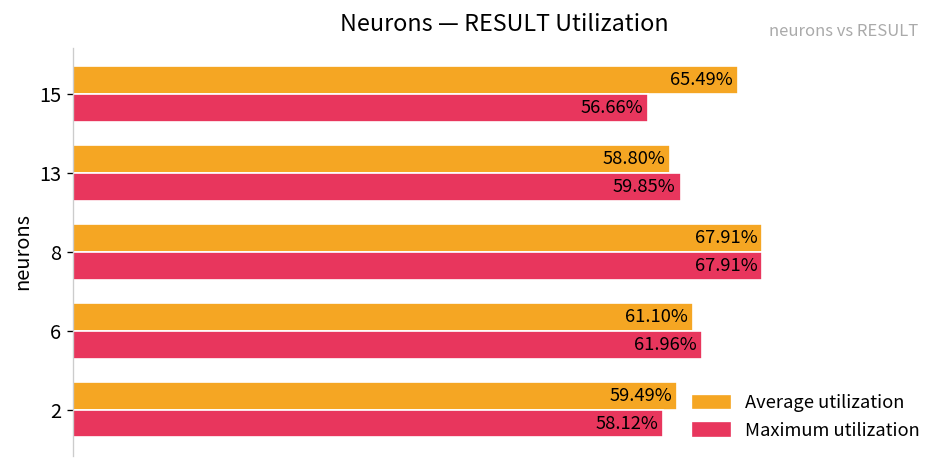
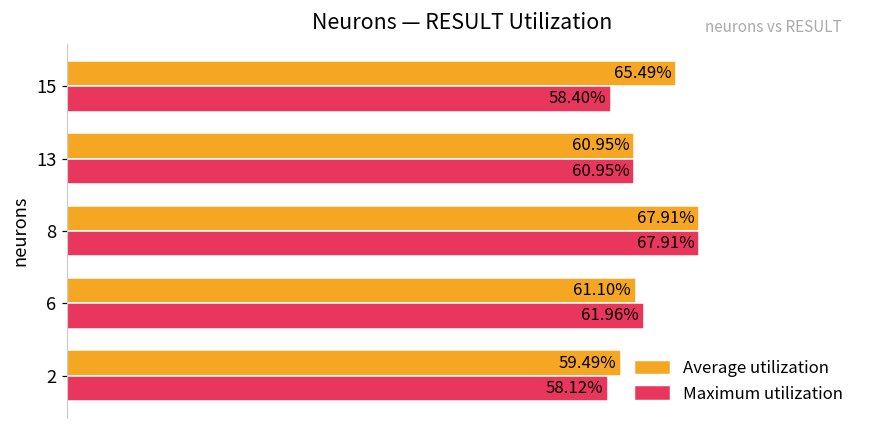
Maximum utilization, 15: 56.66% -> 58.40%
Average utilization, 13: 58.80% -> 60.95%
Maximum utilization, 13: 59.85% -> 60.95%
